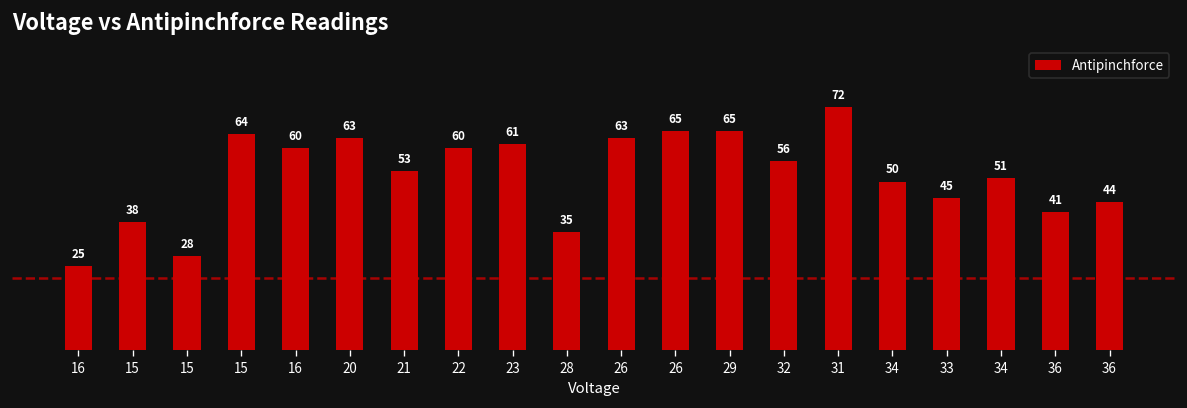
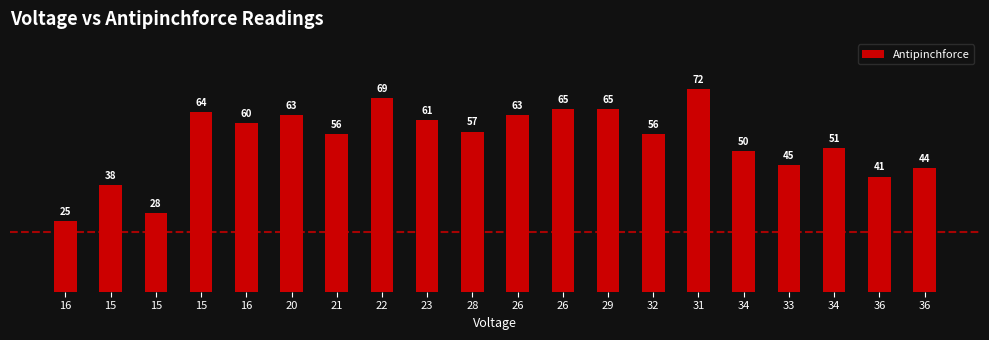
21: 53 -> 56
22: 60 -> 69
28: 35 -> 57
